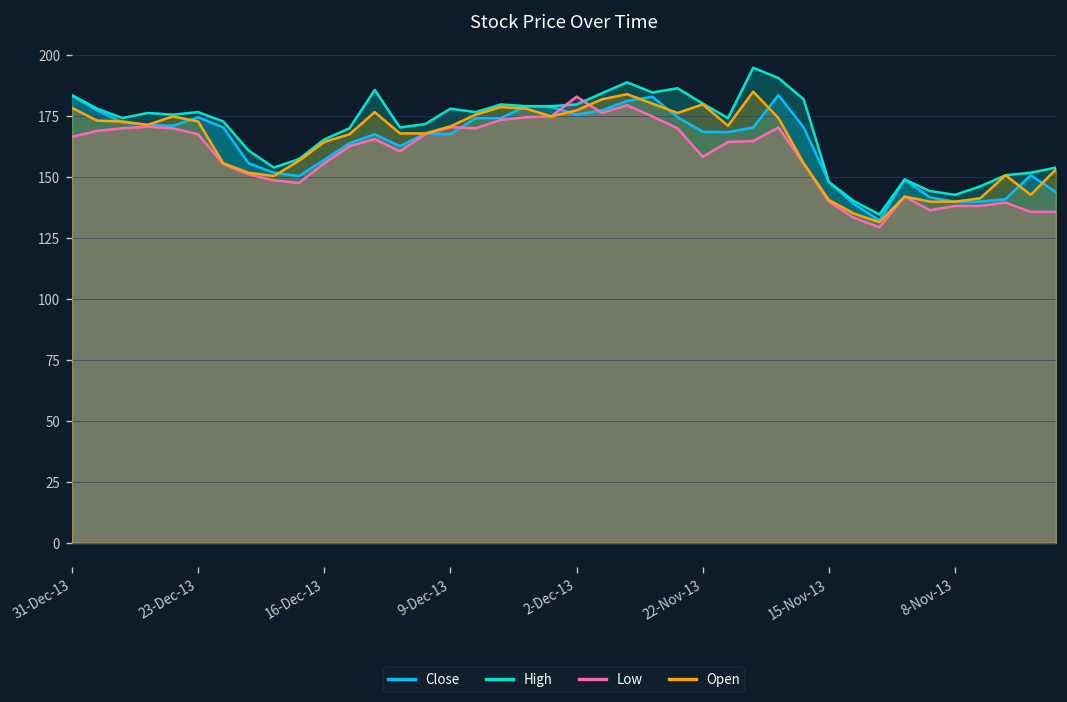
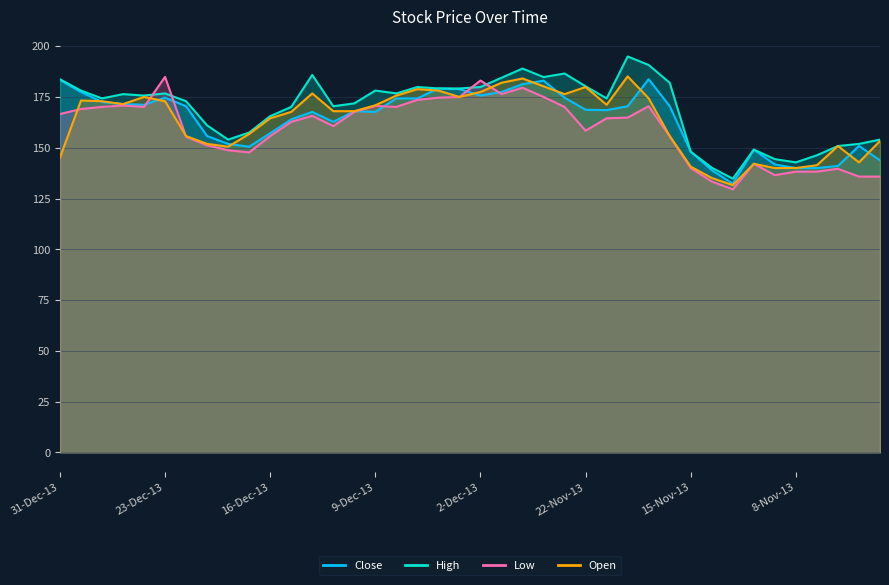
Open, 31-Dec-13: 179 -> 145
Low, 23-Dec-13: 168 -> 185
